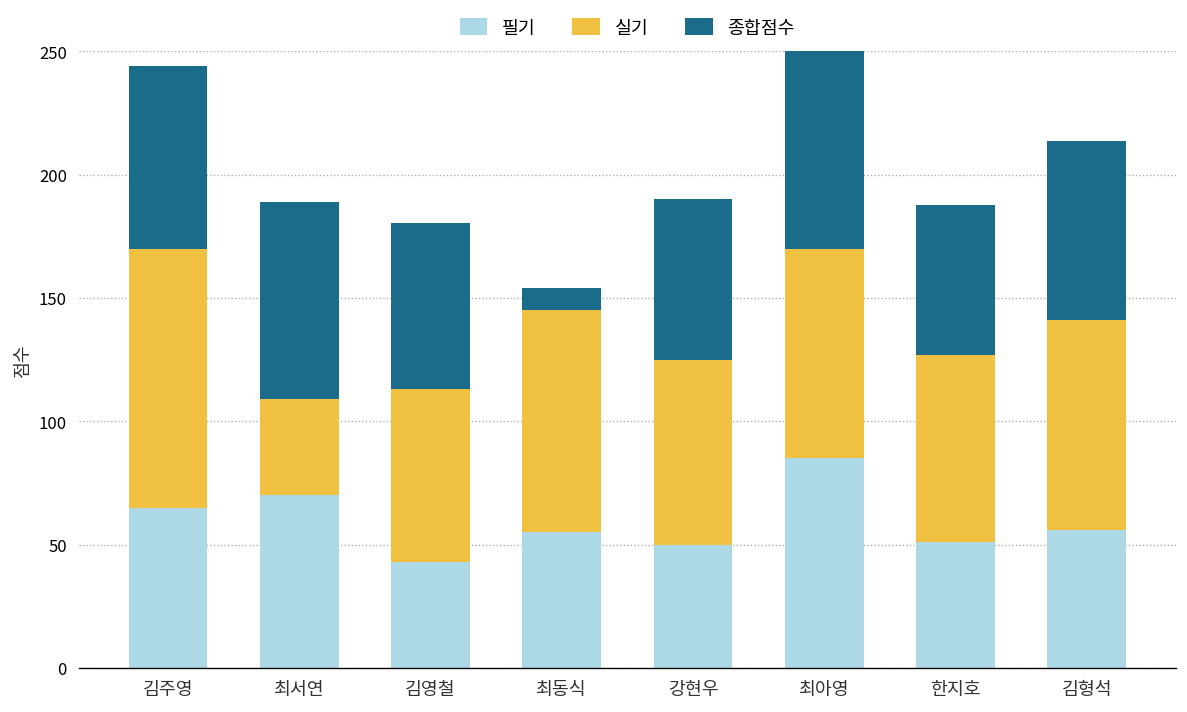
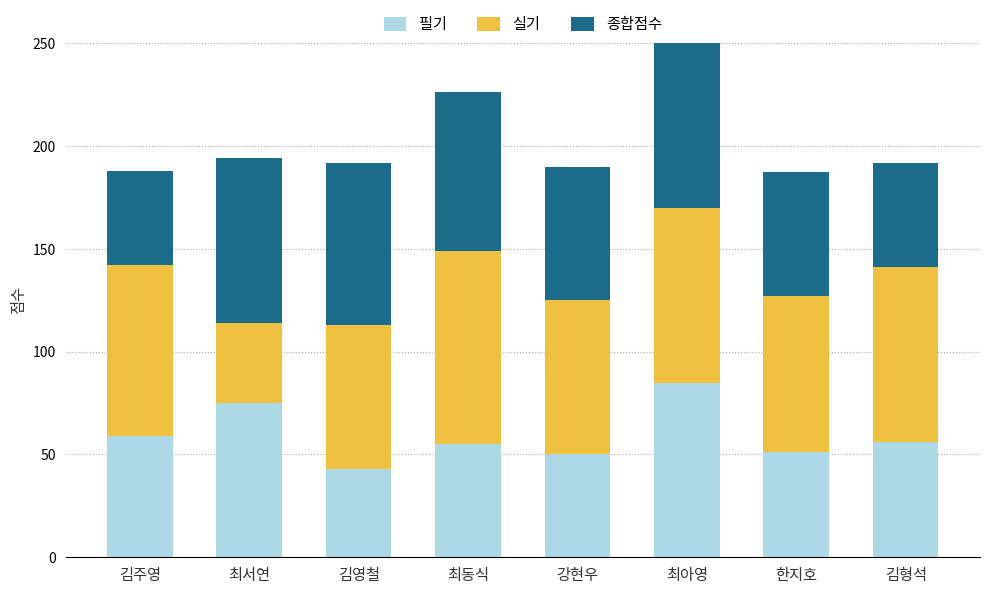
필기, 김주영: 65 -> 59
실기, 김주영: 105 -> 83
종합점수, 김주영: 74 -> 46
필기, 최서연: 70 -> 75
종합점수, 김영철: 68 -> 79
실기, 최동식: 90 -> 94
종합점수, 최동식: 9 -> 78
종합점수, 김형석: 73 -> 51
